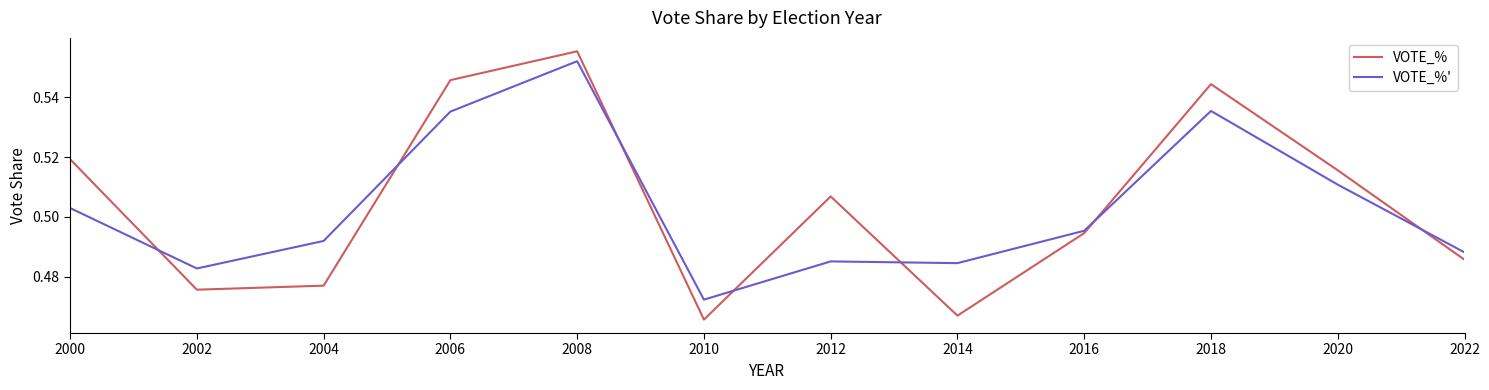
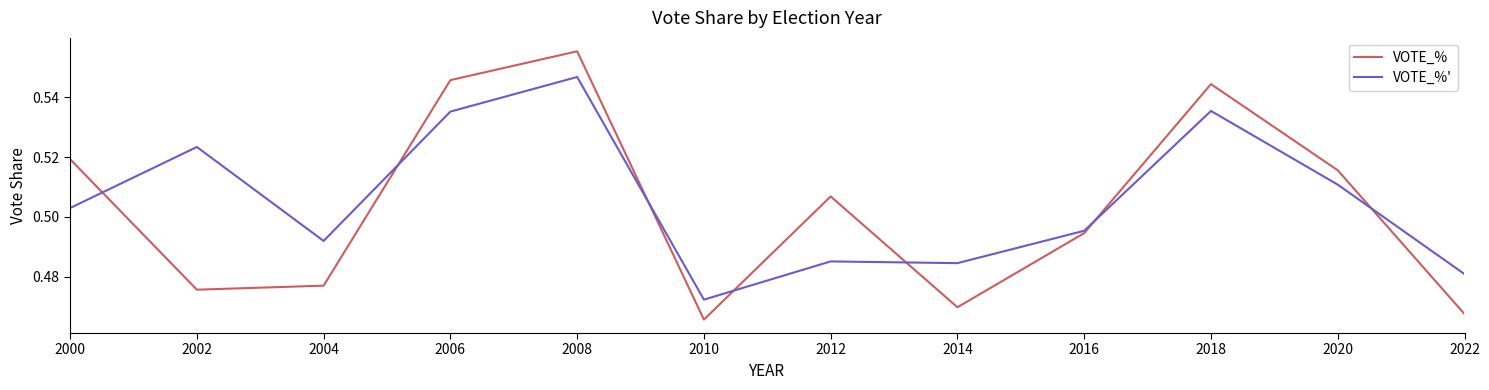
VOTE_%', 2002: 0.483 -> 0.523
VOTE_%', 2008: 0.552 -> 0.547
VOTE_%, 2014: 0.467 -> 0.470
VOTE_%, 2022: 0.486 -> 0.467
VOTE_%', 2022: 0.488 -> 0.481
